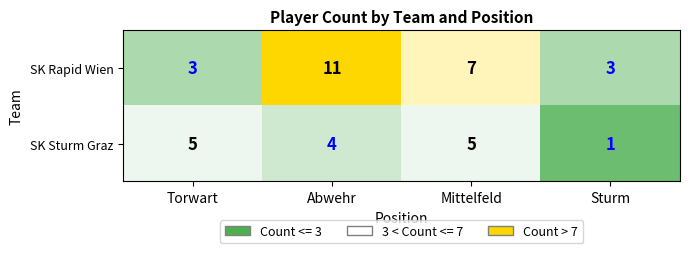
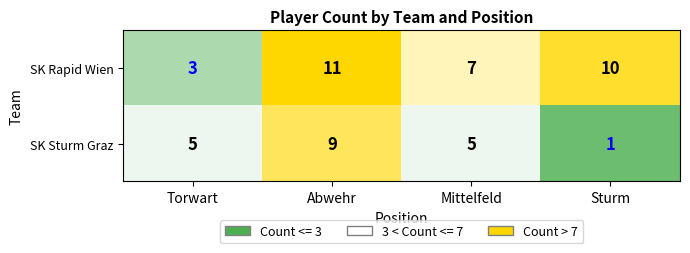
SK Rapid Wien, Sturm: 3 -> 10
SK Sturm Graz, Abwehr: 4 -> 9
